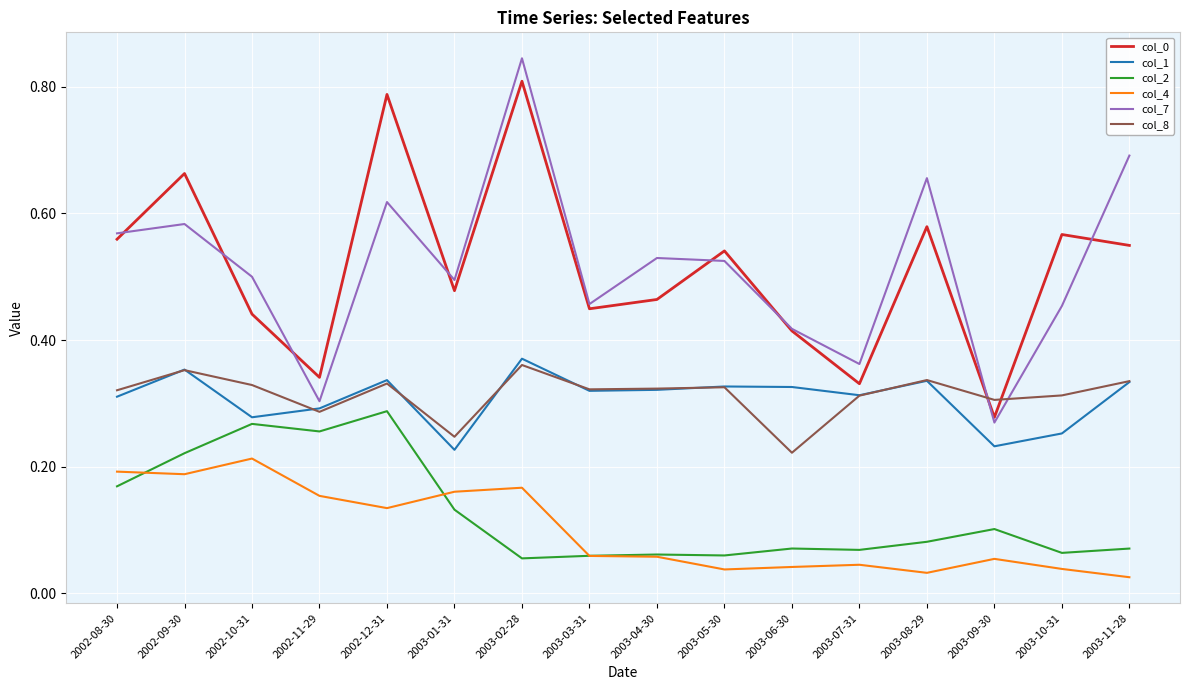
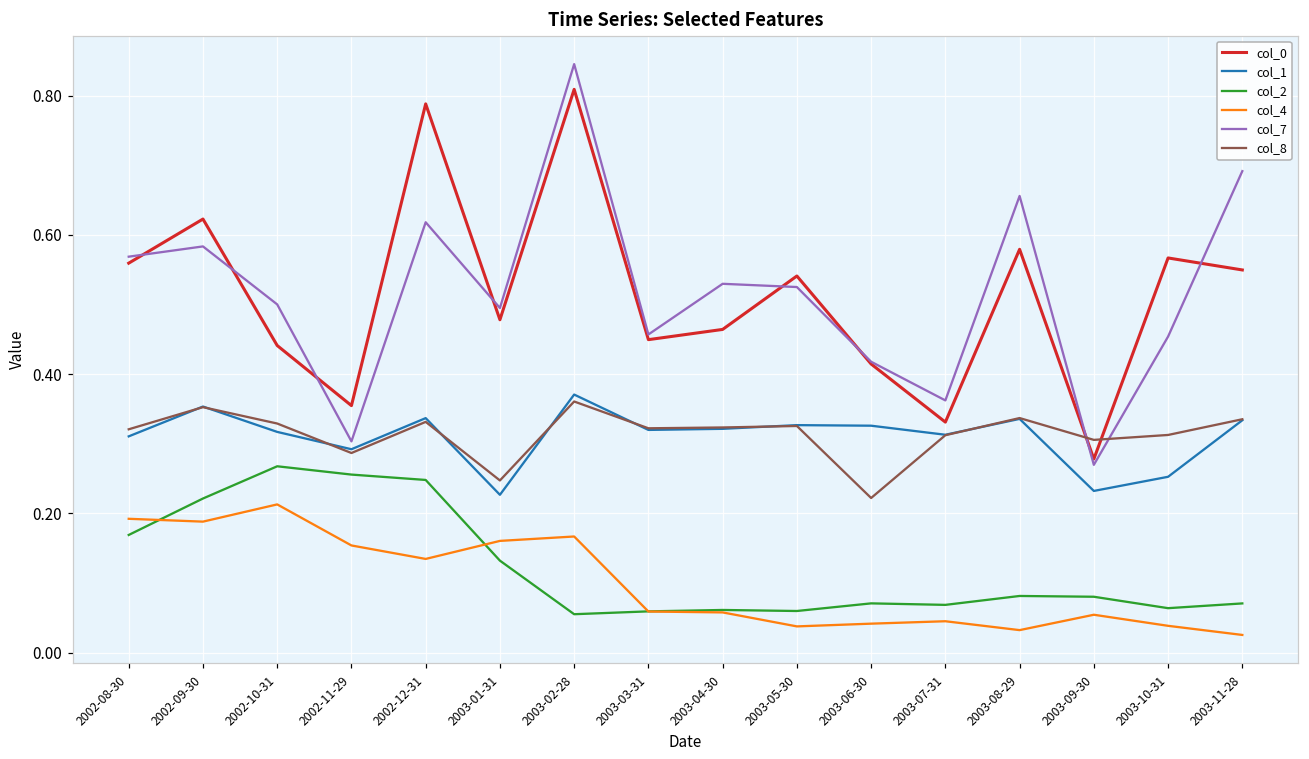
col_0, 2002-09-30: 0.66 -> 0.62
col_1, 2002-10-31: 0.28 -> 0.32
col_0, 2002-11-29: 0.34 -> 0.35
col_2, 2002-12-31: 0.29 -> 0.25
col_2, 2003-09-30: 0.10 -> 0.08
